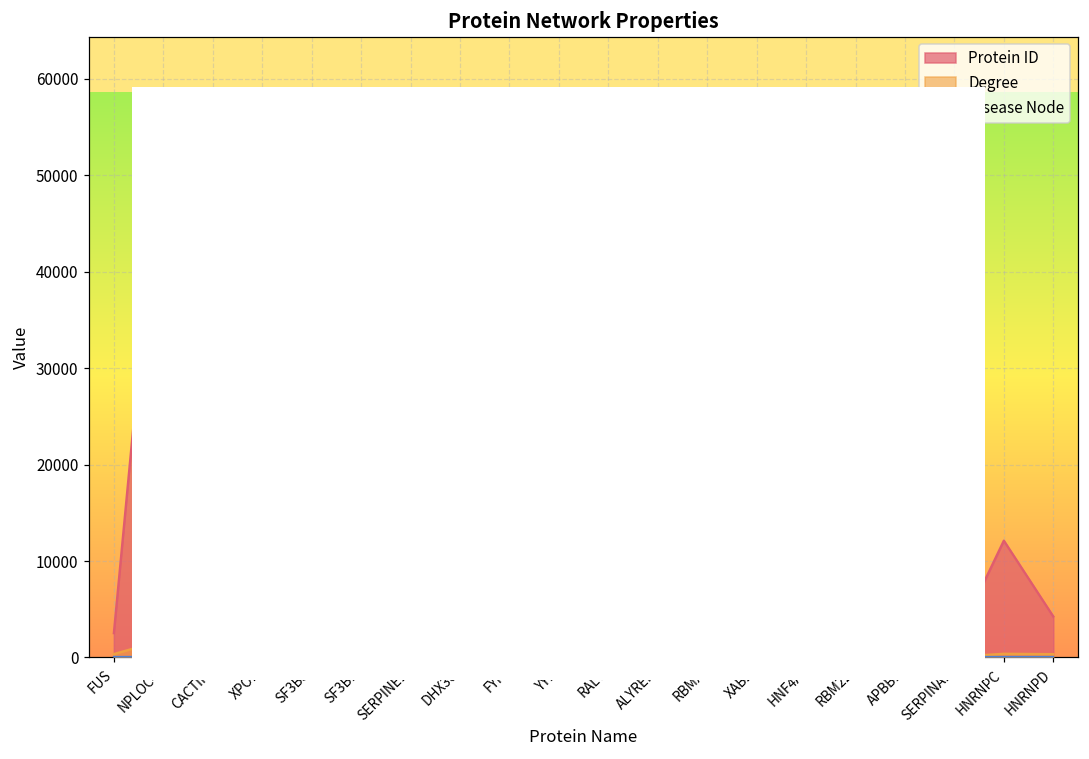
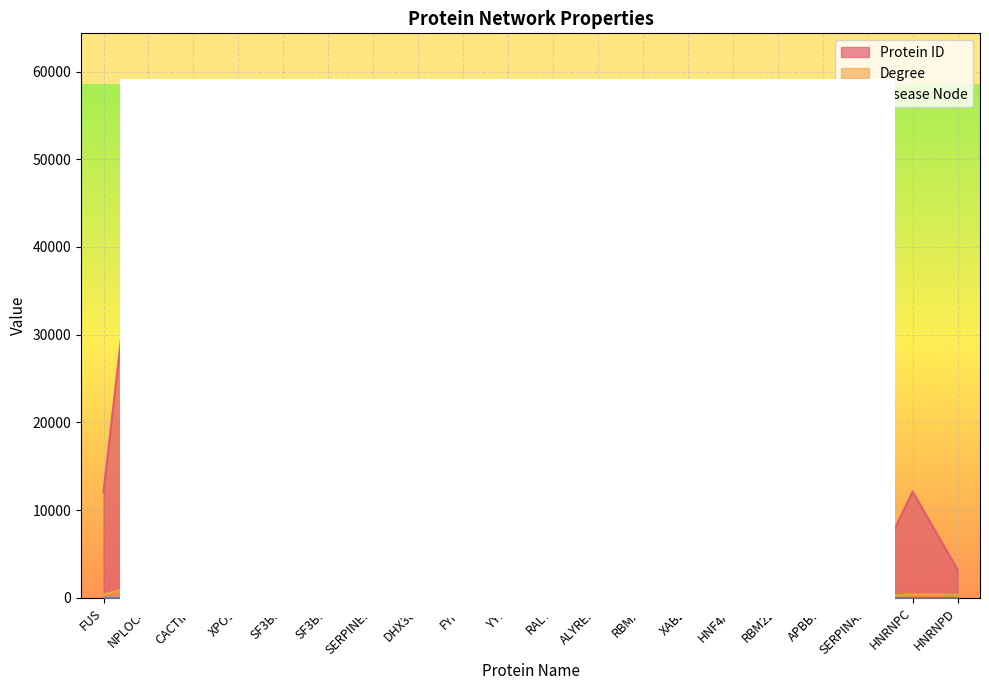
Protein ID, FUS: 3000 -> 12000
Protein ID, HNRNPD: 4000 -> 3000
